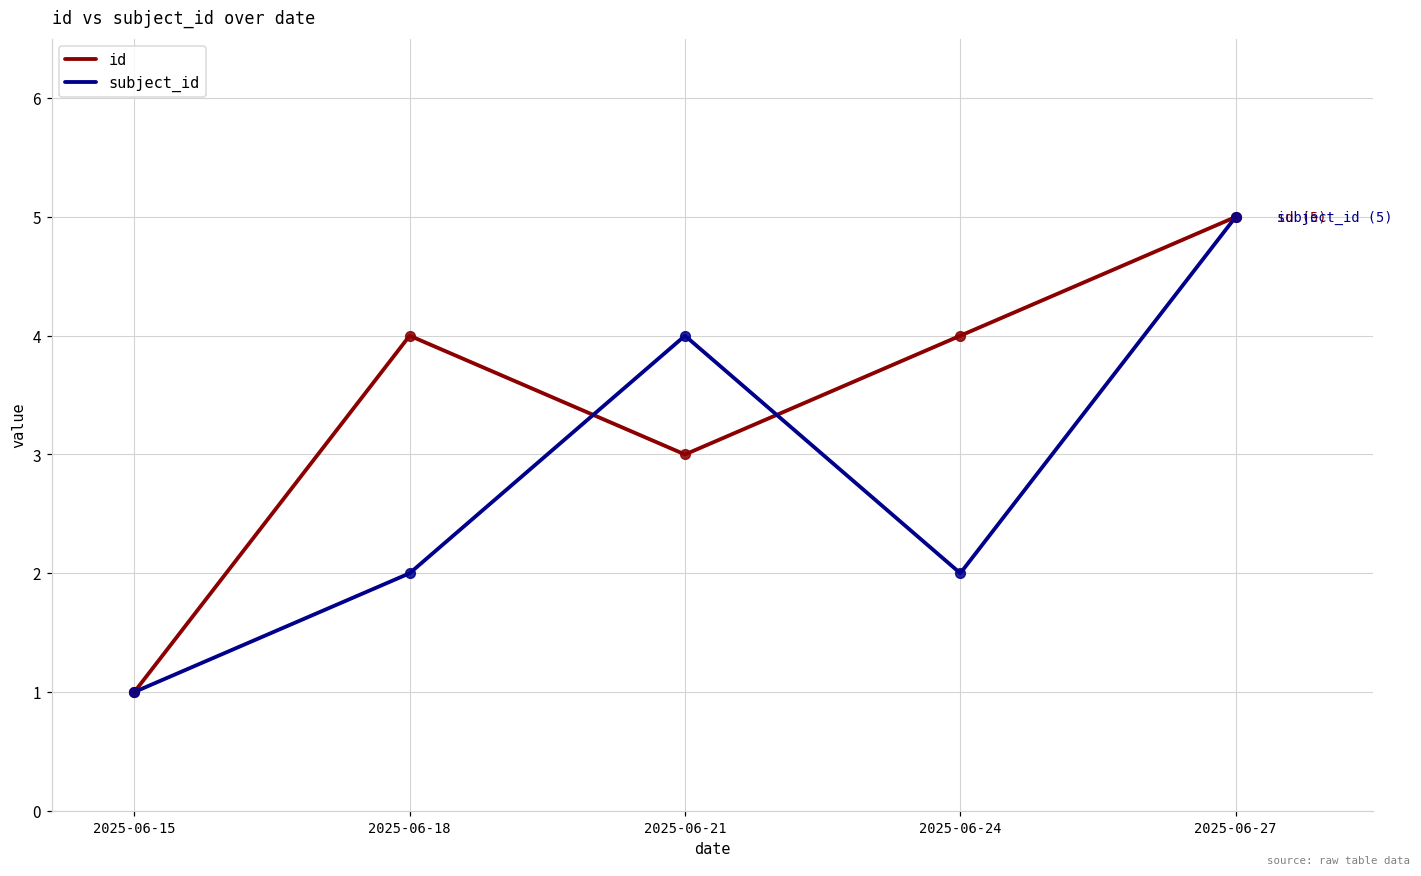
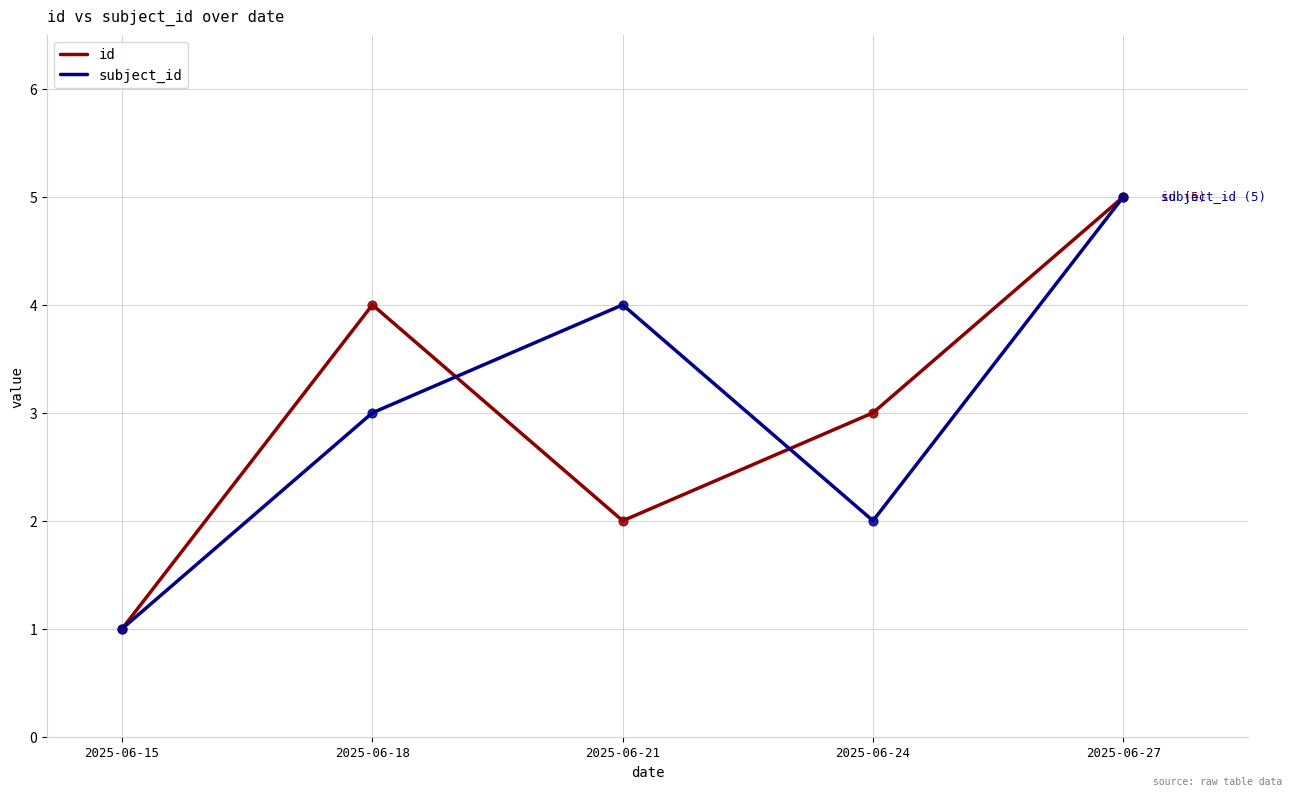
subject_id, 2025-06-18: 2 -> 3
id, 2025-06-21: 3 -> 2
id, 2025-06-24: 4 -> 3
